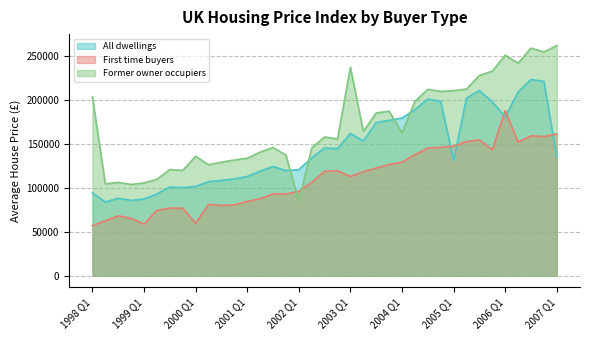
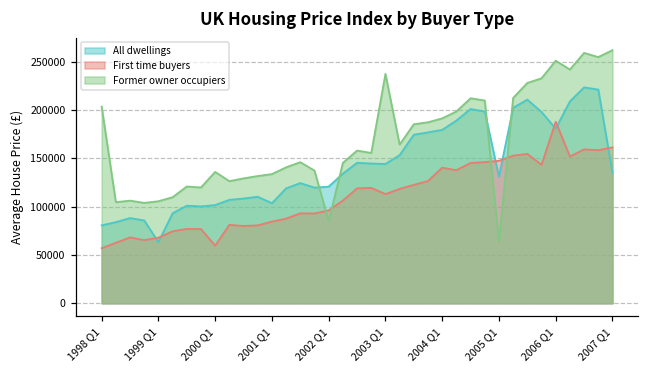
All dwellings, 1998 Q1: 90000 -> 80000
All dwellings, 1999 Q1: 90000 -> 60000
First time buyers, 1999 Q1: 60000 -> 70000
All dwellings, 2001 Q1: 110000 -> 100000
All dwellings, 2003 Q1: 160000 -> 140000
First time buyers, 2004 Q1: 130000 -> 140000
Former owner occupiers, 2004 Q1: 160000 -> 190000
Former owner occupiers, 2005 Q1: 210000 -> 60000
